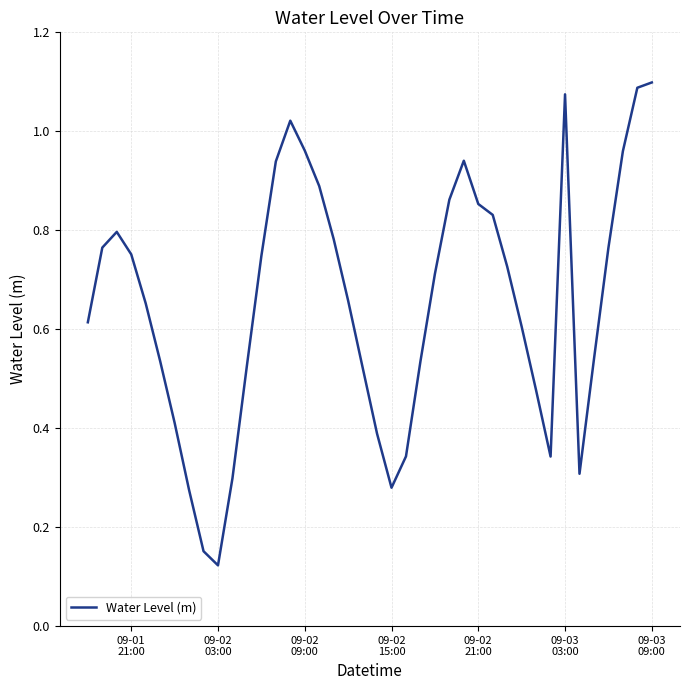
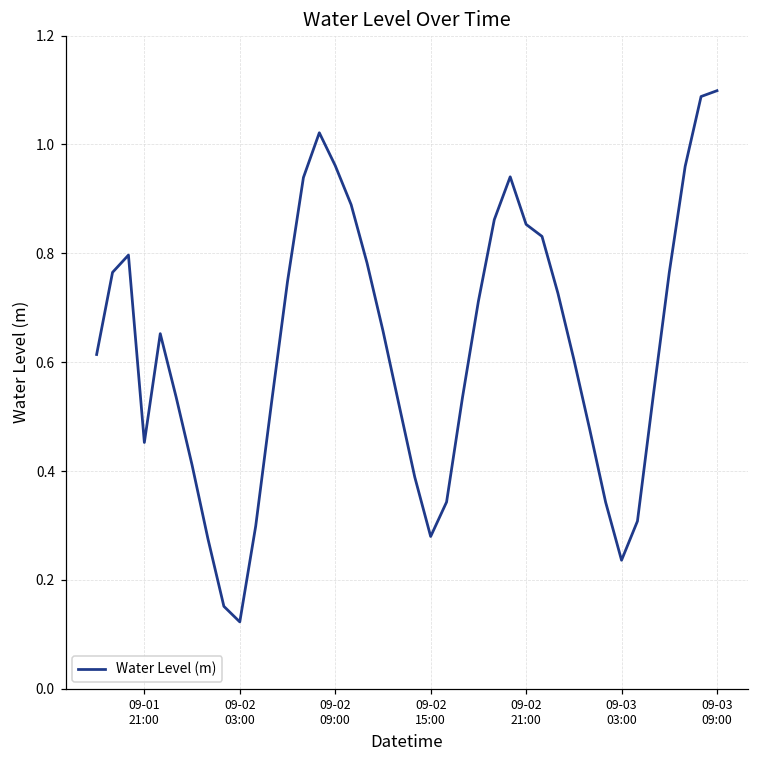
09-01 21:00: 0.75 -> 0.45
09-03 03:00: 1.07 -> 0.24
